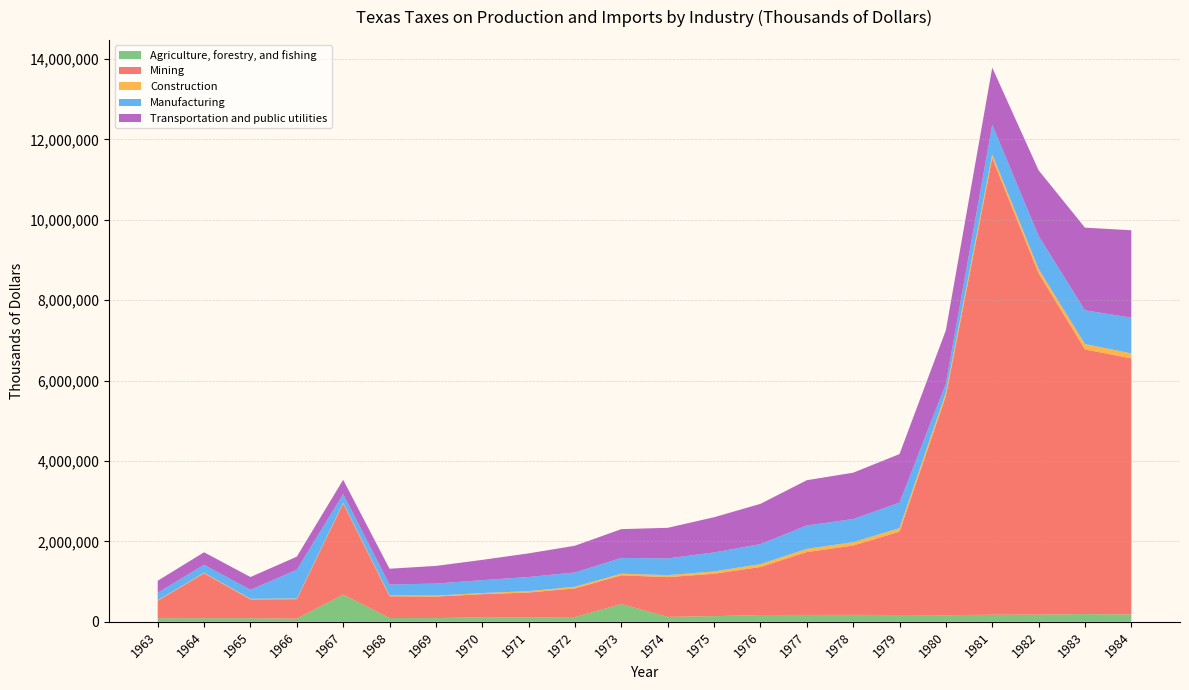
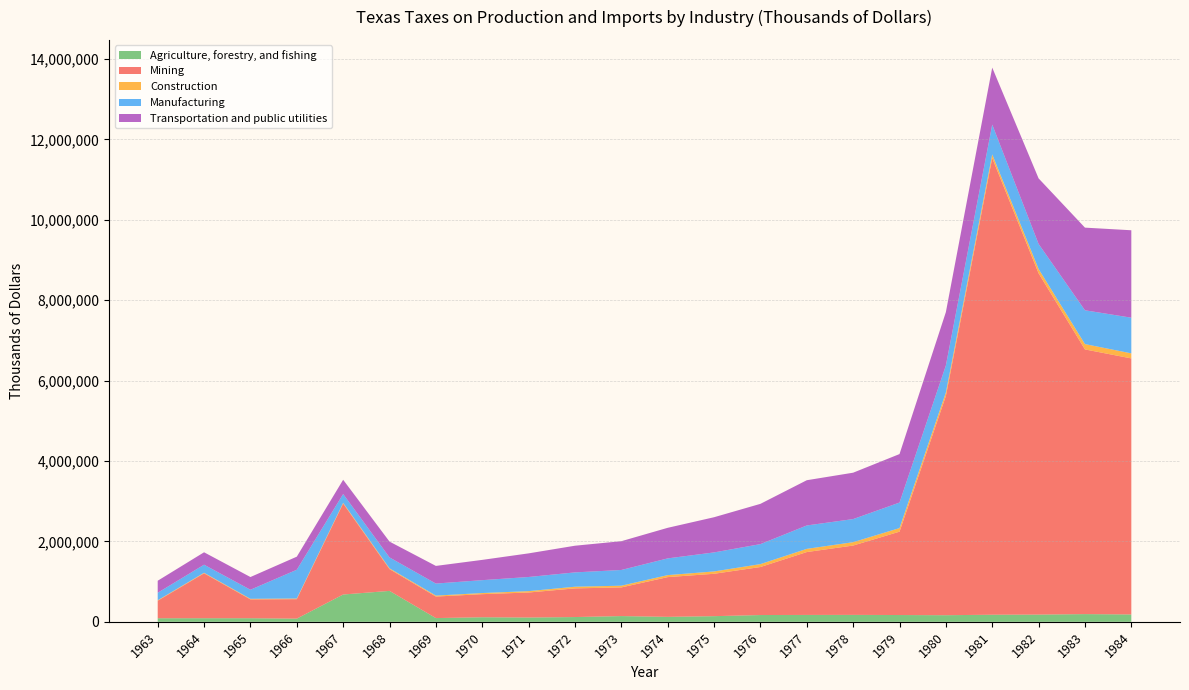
Agriculture, forestry, and fishing, 1968: 100,000 -> 800,000
Agriculture, forestry, and fishing, 1973: 400,000 -> 100,000
Manufacturing, 1980: 200,000 -> 700,000
Manufacturing, 1982: 800,000 -> 600,000
